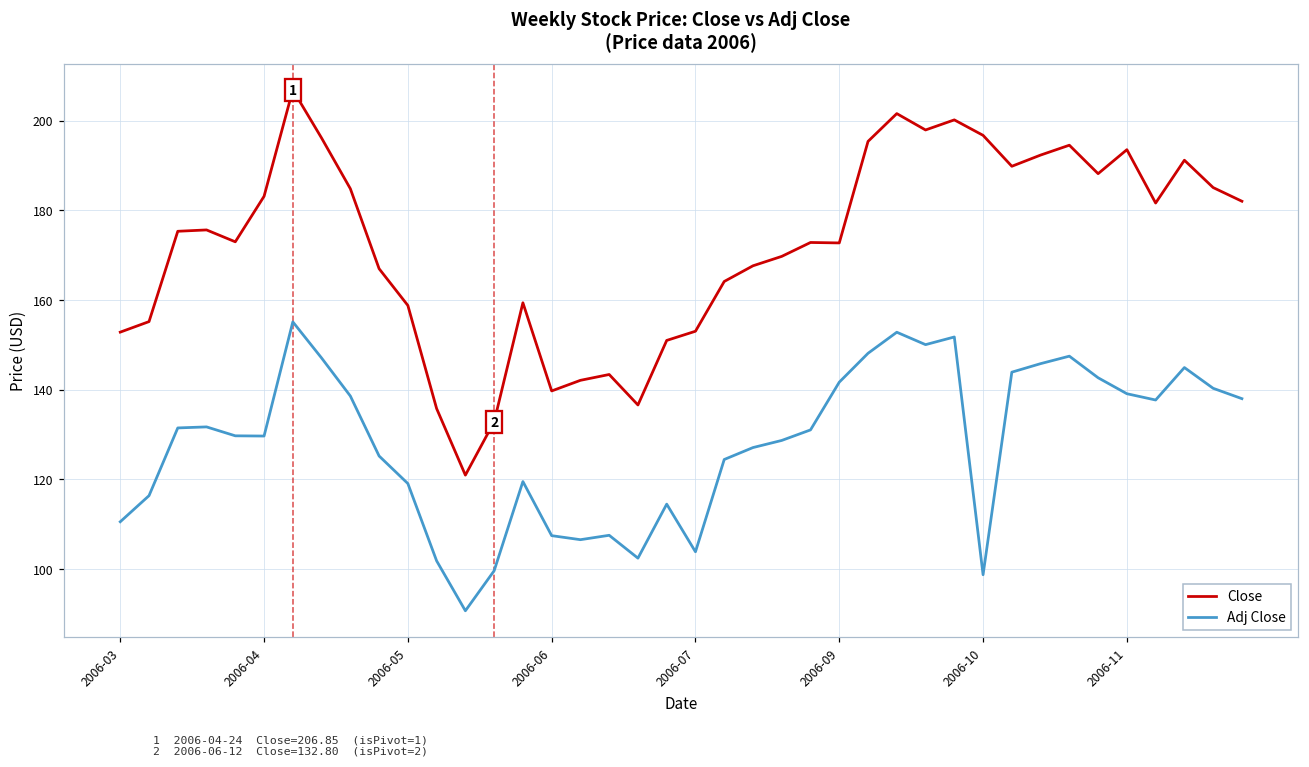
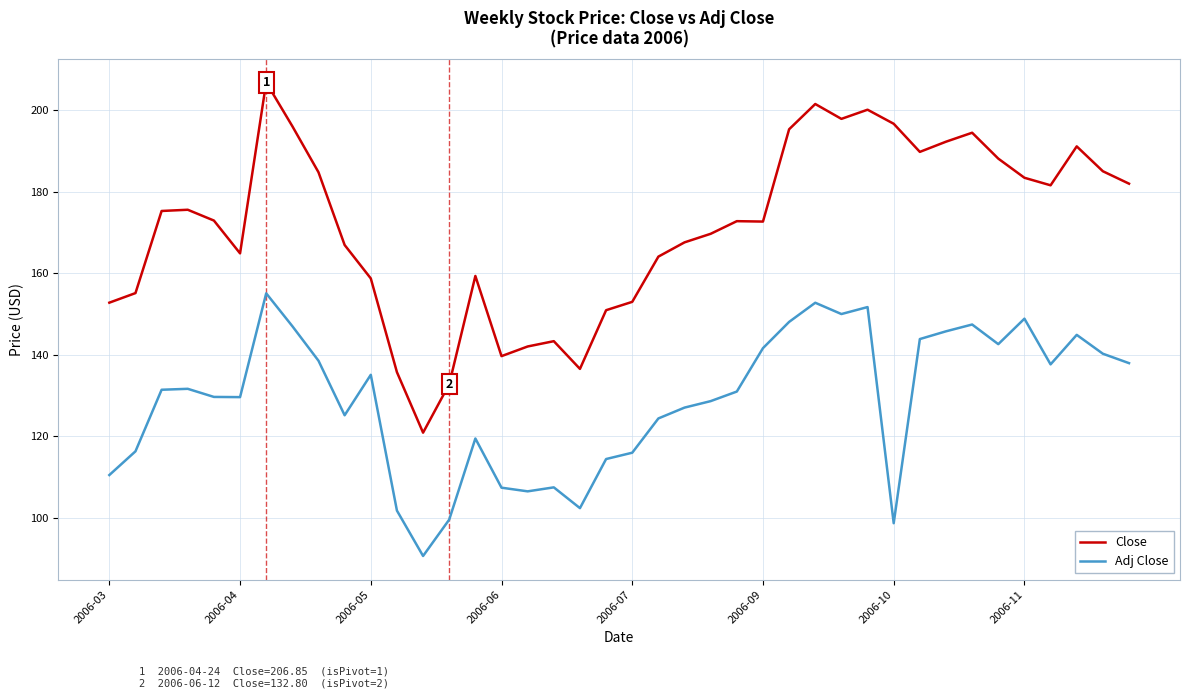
Close, 2006-04: 183 -> 165
Adj Close, 2006-05: 119 -> 135
Adj Close, 2006-07: 104 -> 116
Close, 2006-11: 194 -> 183
Adj Close, 2006-11: 139 -> 149
